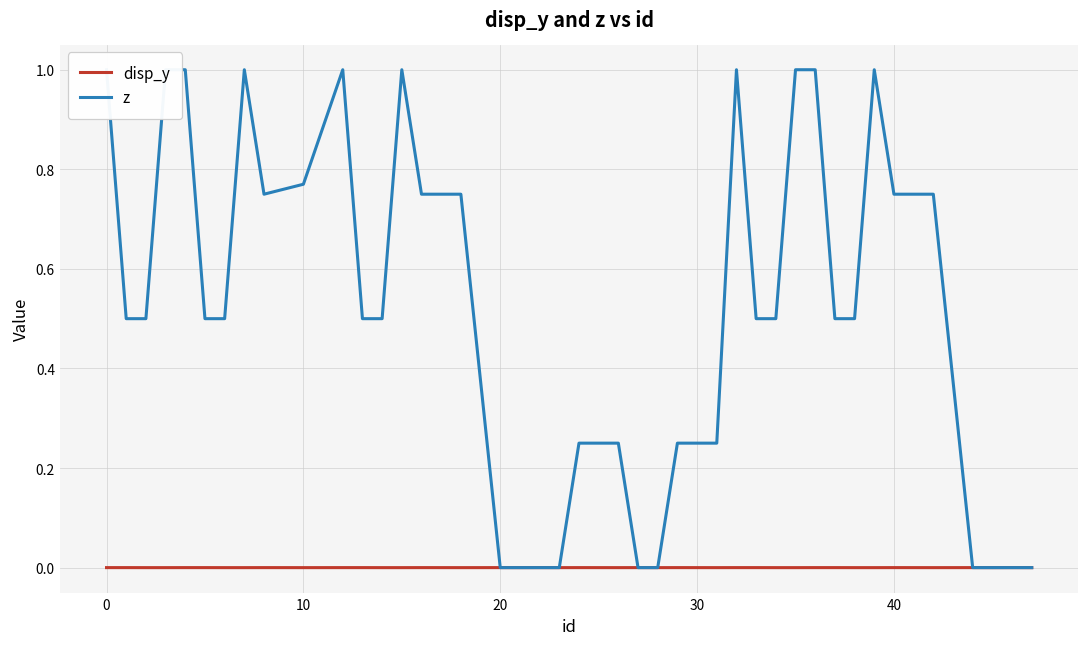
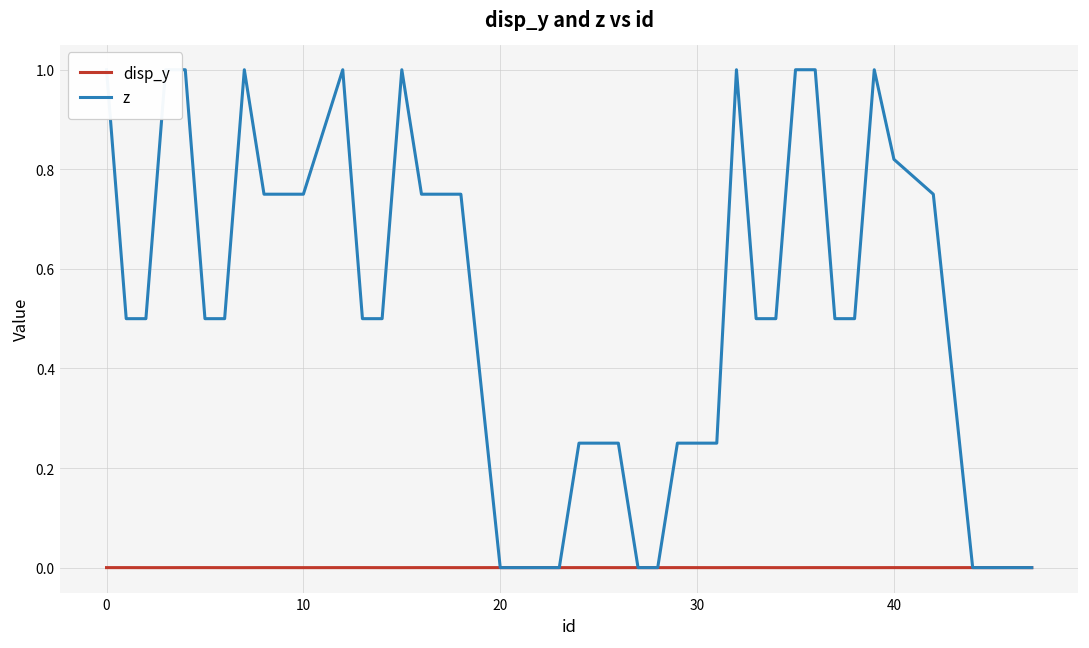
z, 10: 0.77 -> 0.75
z, 40: 0.75 -> 0.82
